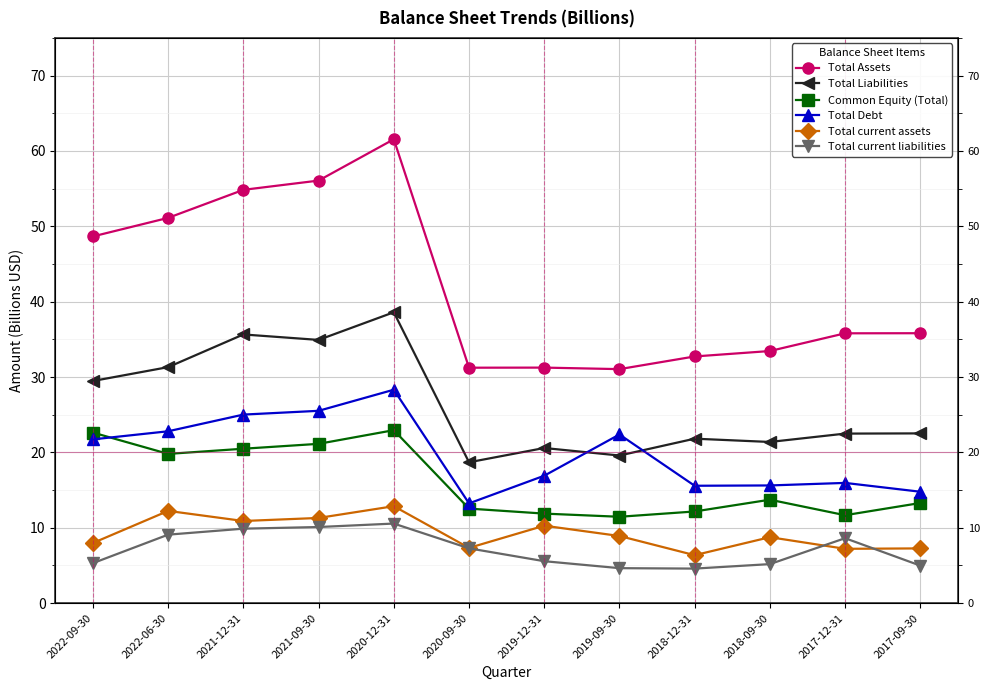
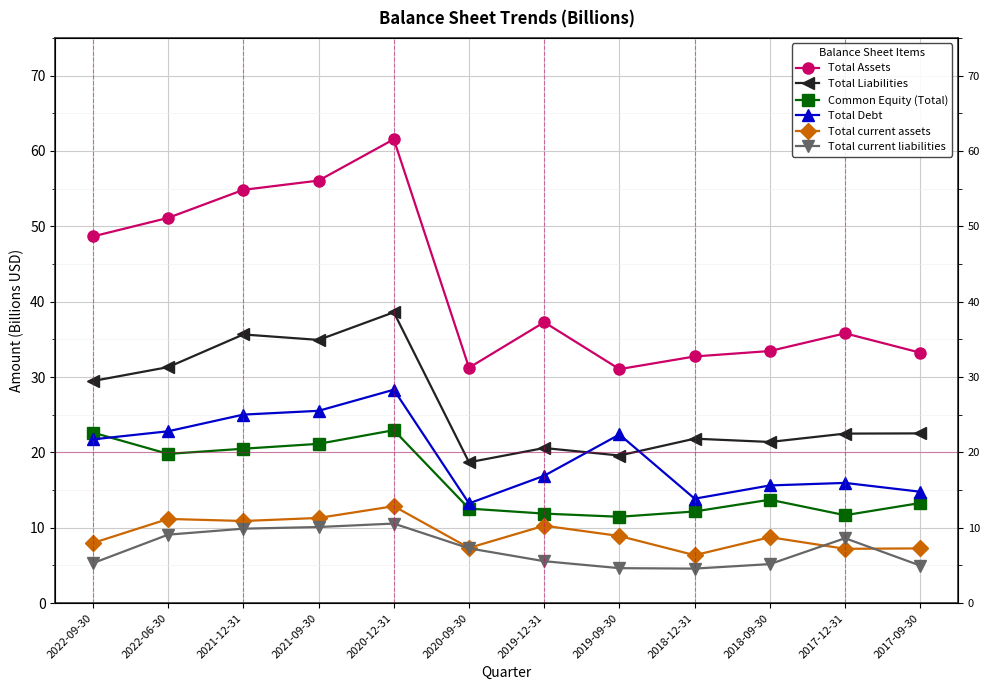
Total current assets, 2022-06-30: 12 -> 11
Total Assets, 2019-12-31: 31 -> 37
Total Debt, 2018-12-31: 16 -> 14
Total Assets, 2017-09-30: 36 -> 33
